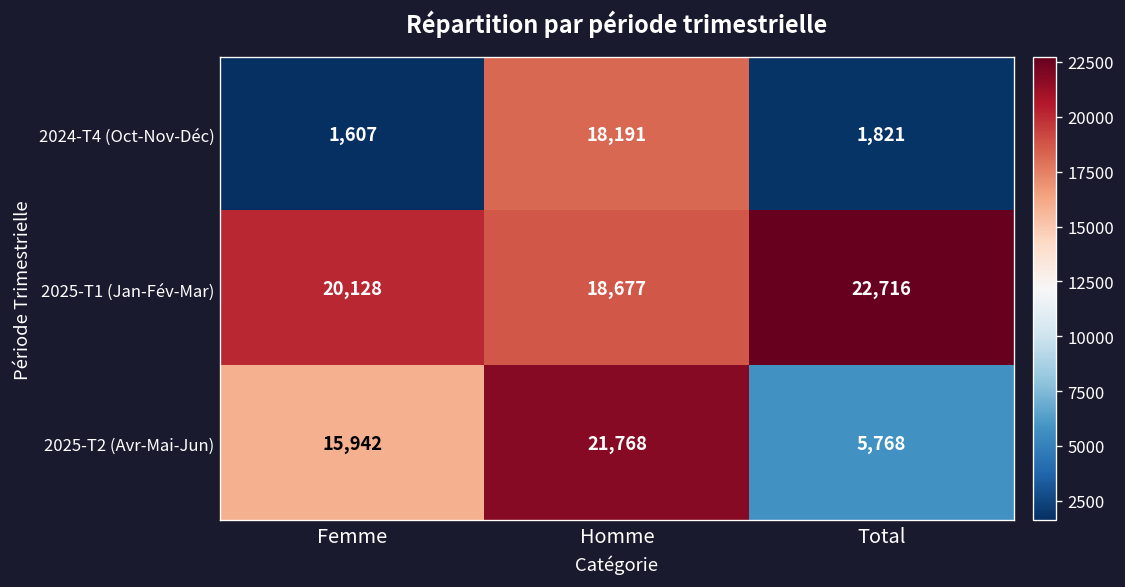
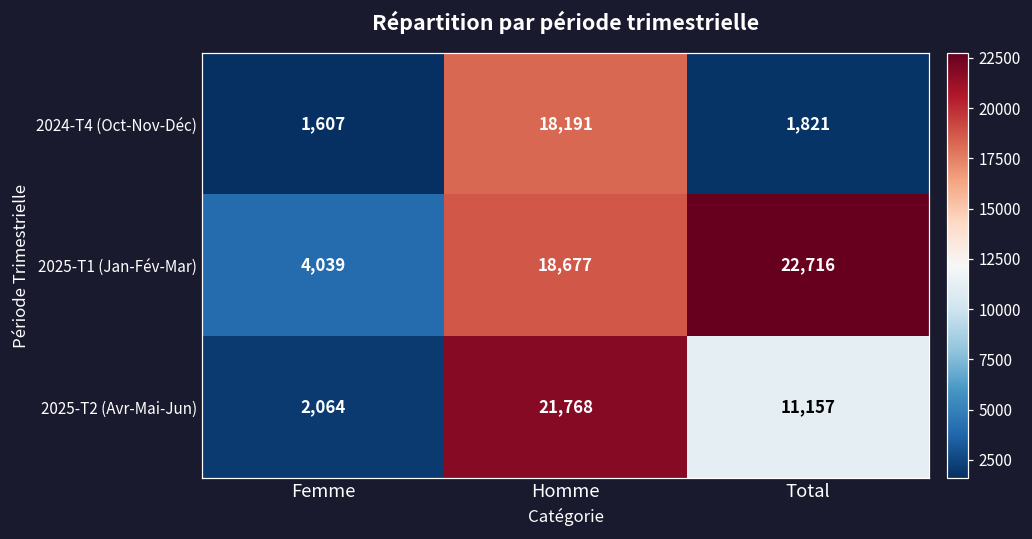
2025-T1 (Jan-Fév-Mar), Femme: 20,128 -> 4,039
2025-T2 (Avr-Mai-Jun), Femme: 15,942 -> 2,064
2025-T2 (Avr-Mai-Jun), Total: 5,768 -> 11,157
